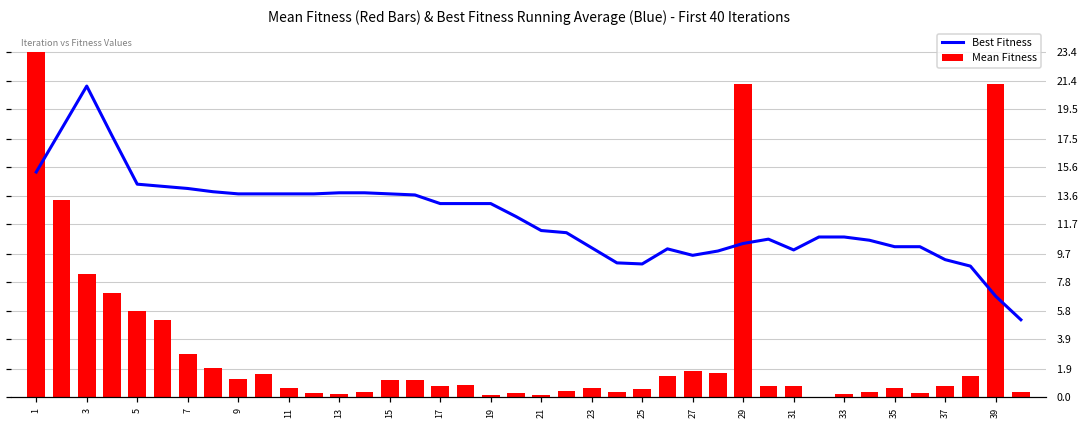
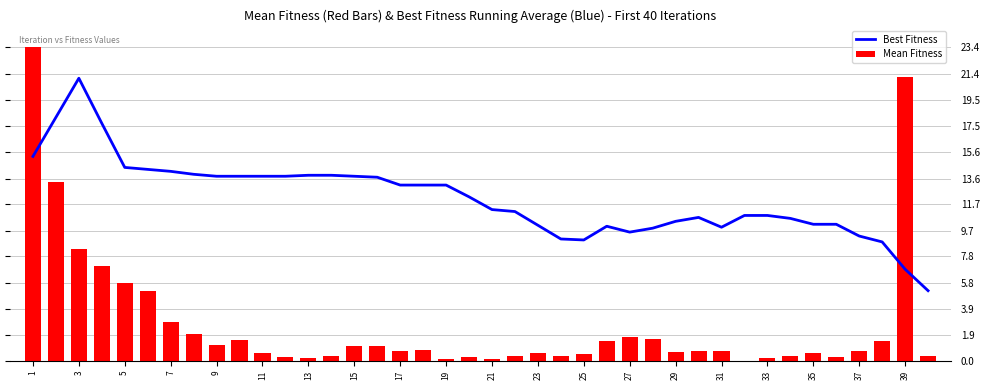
Mean Fitness, 29: 21.2 -> 0.7
